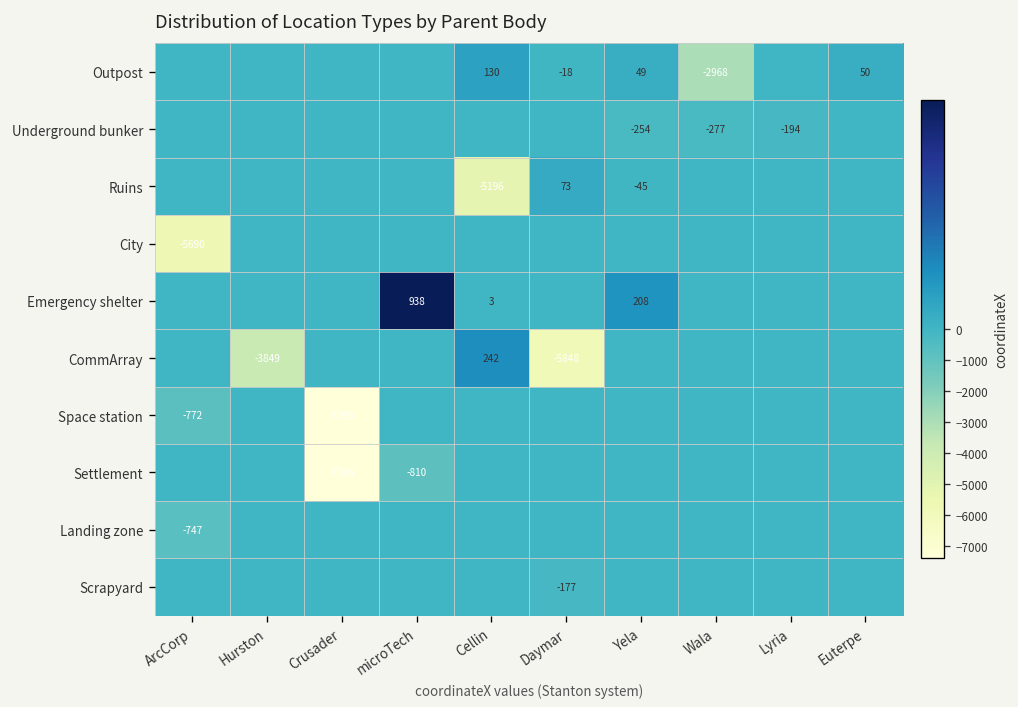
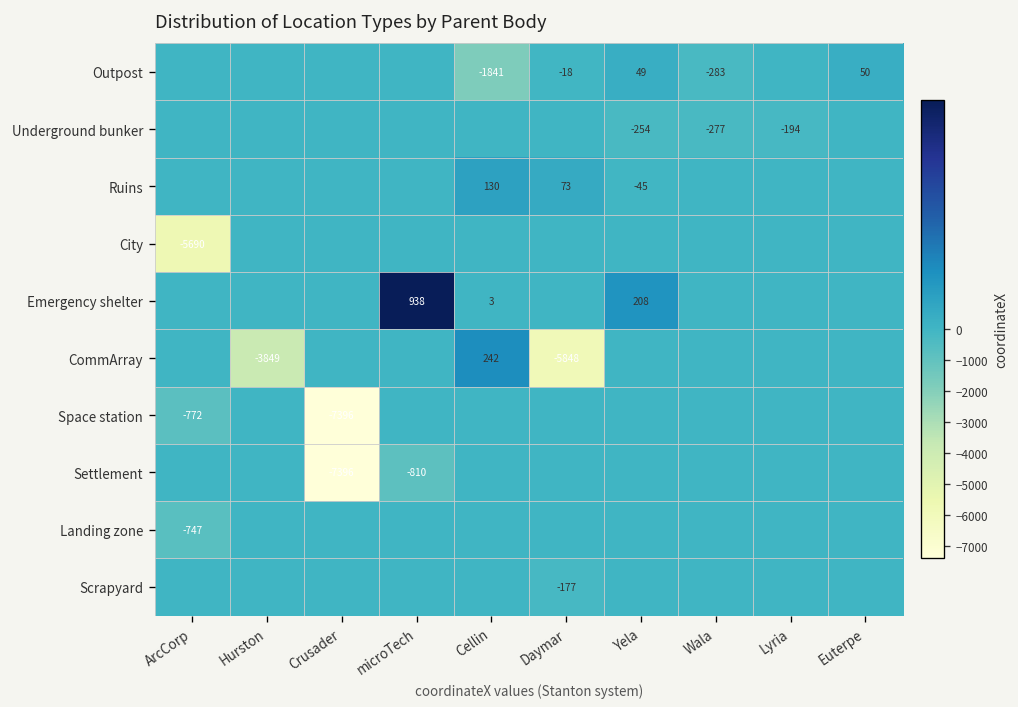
Outpost, Cellin: 130 -> -1841
Outpost, Wala: -2968 -> -283
Ruins, Cellin: -5196 -> 130
